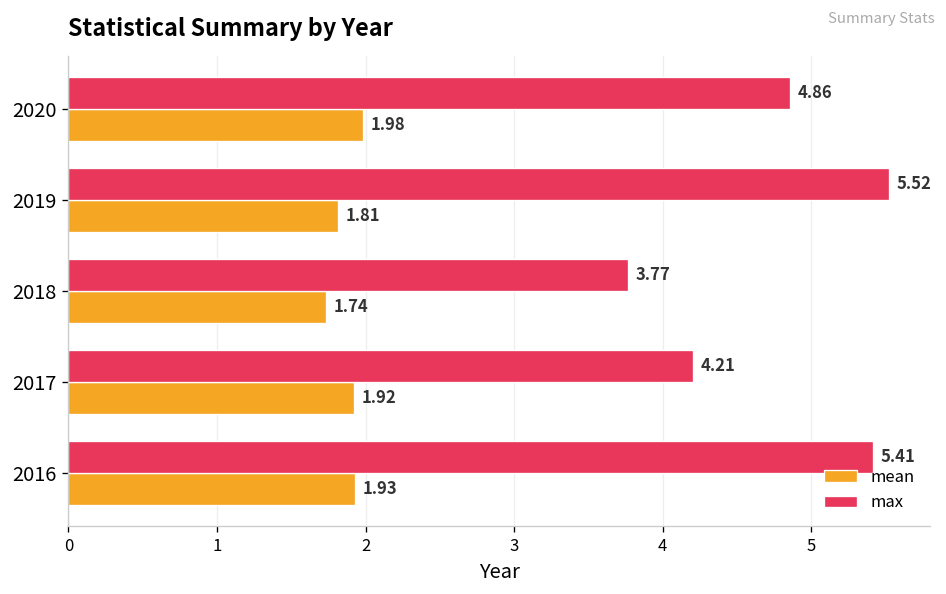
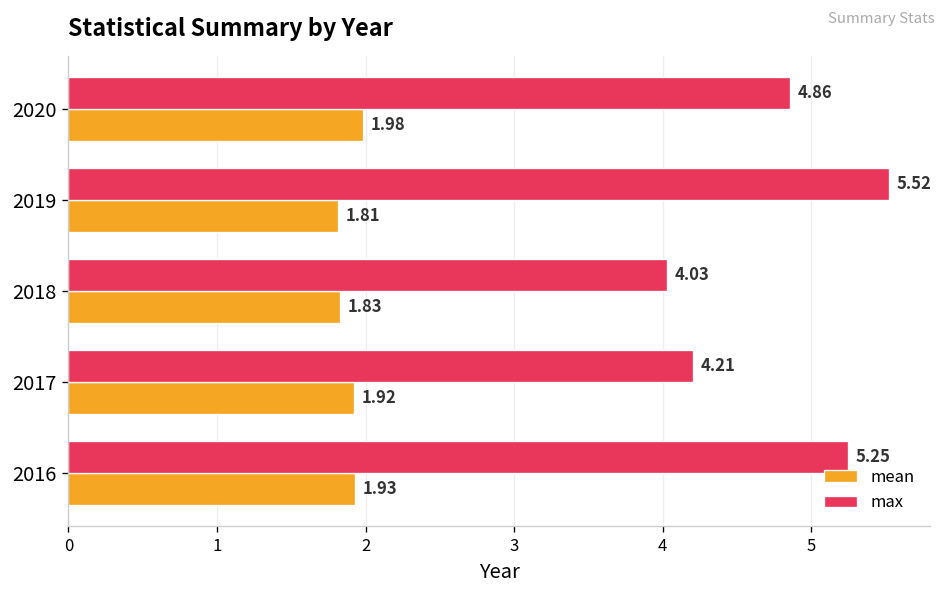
max, 2018: 3.77 -> 4.03
mean, 2018: 1.74 -> 1.83
max, 2016: 5.41 -> 5.25
